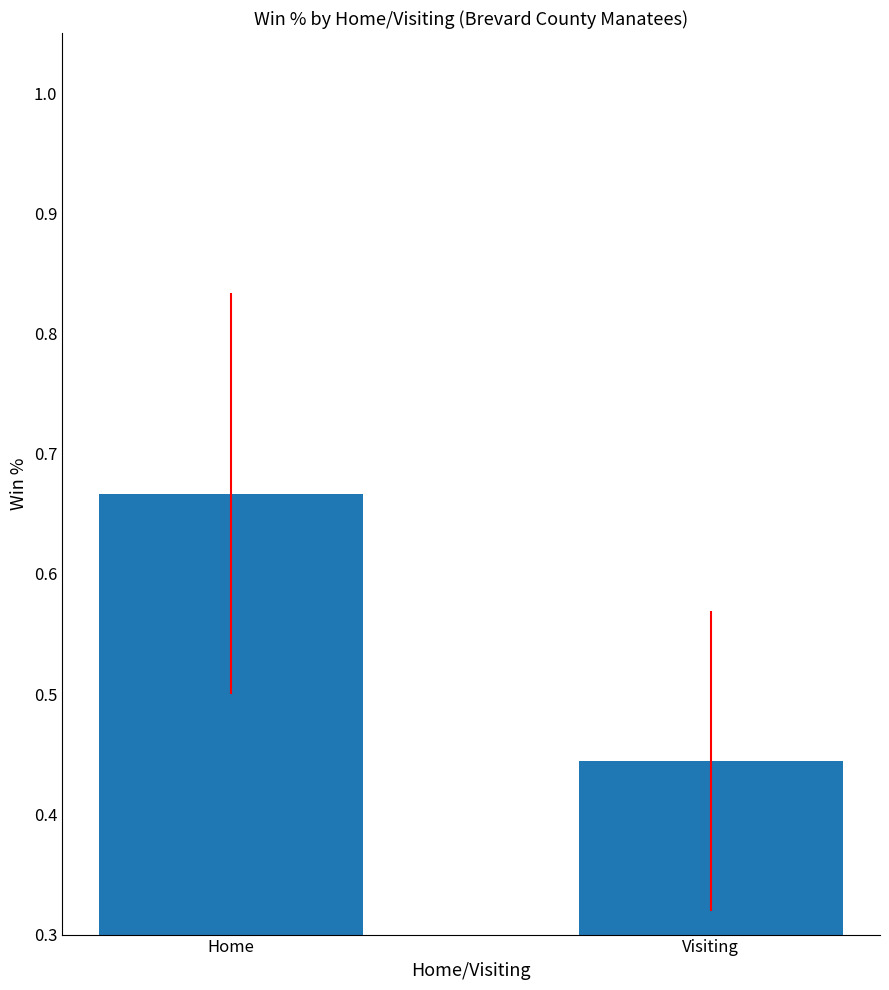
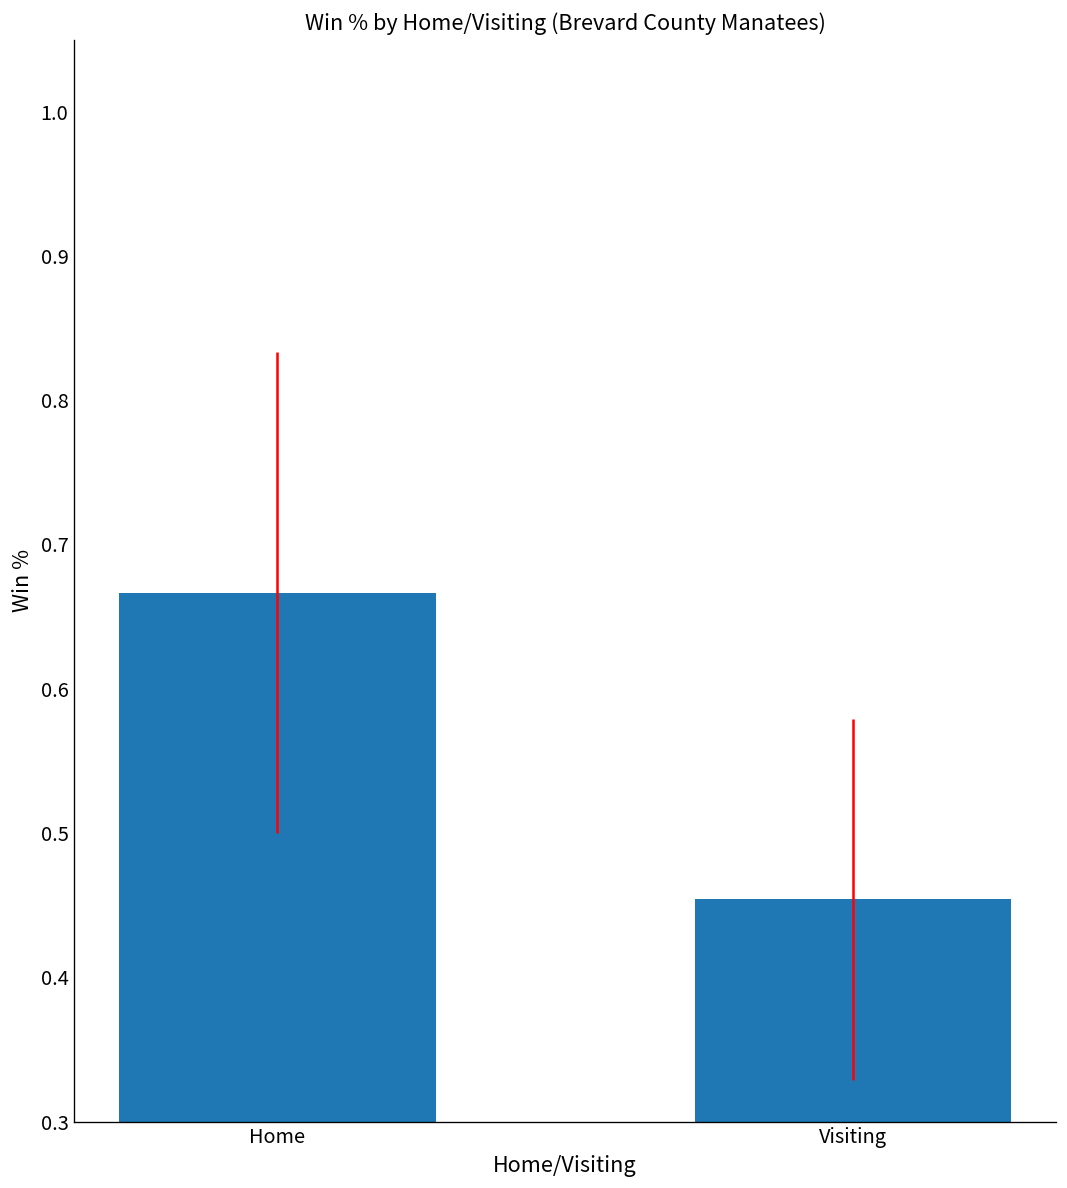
Visiting: 0.444 -> 0.454
